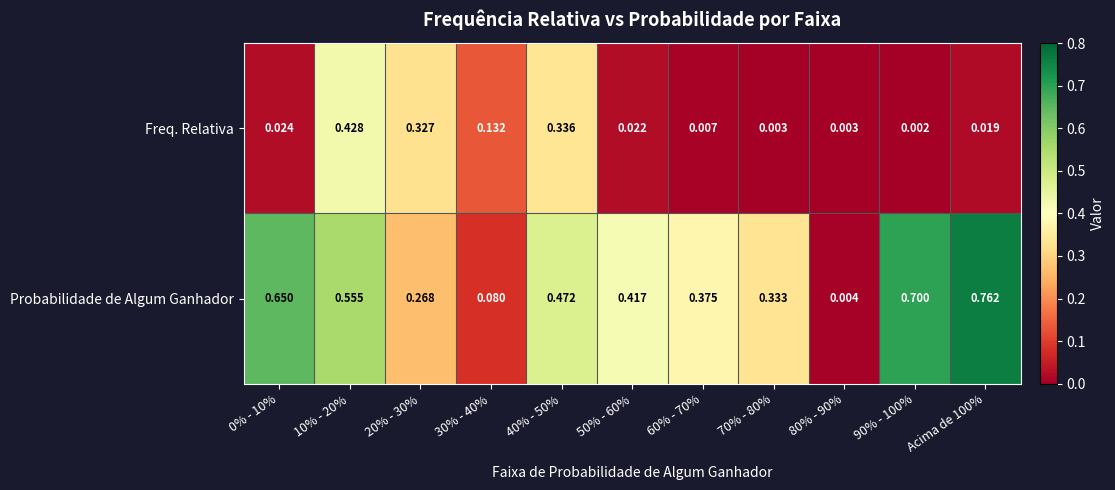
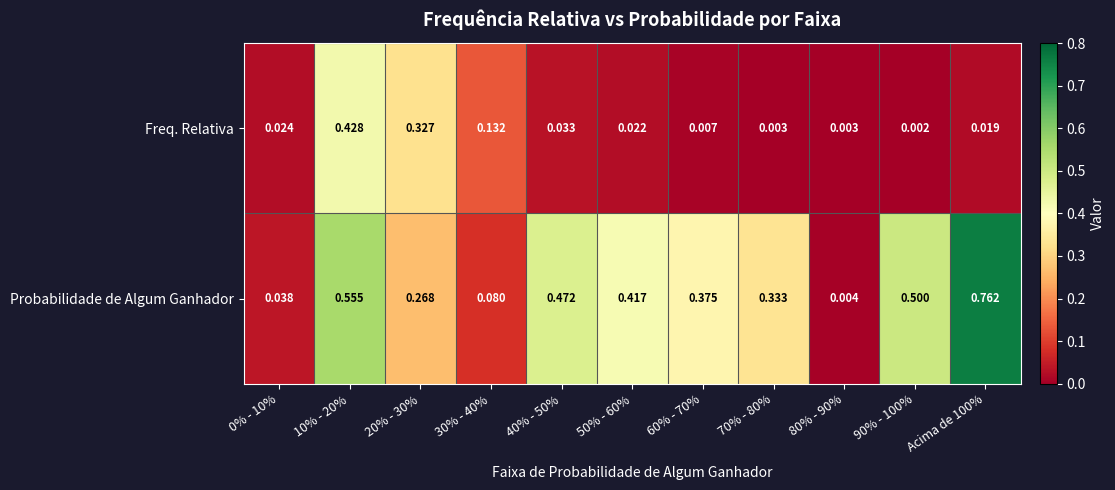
Freq. Relativa, 40% - 50%: 0.336 -> 0.033
Probabilidade de Algum Ganhador, 0% - 10%: 0.650 -> 0.038
Probabilidade de Algum Ganhador, 90% - 100%: 0.700 -> 0.500
